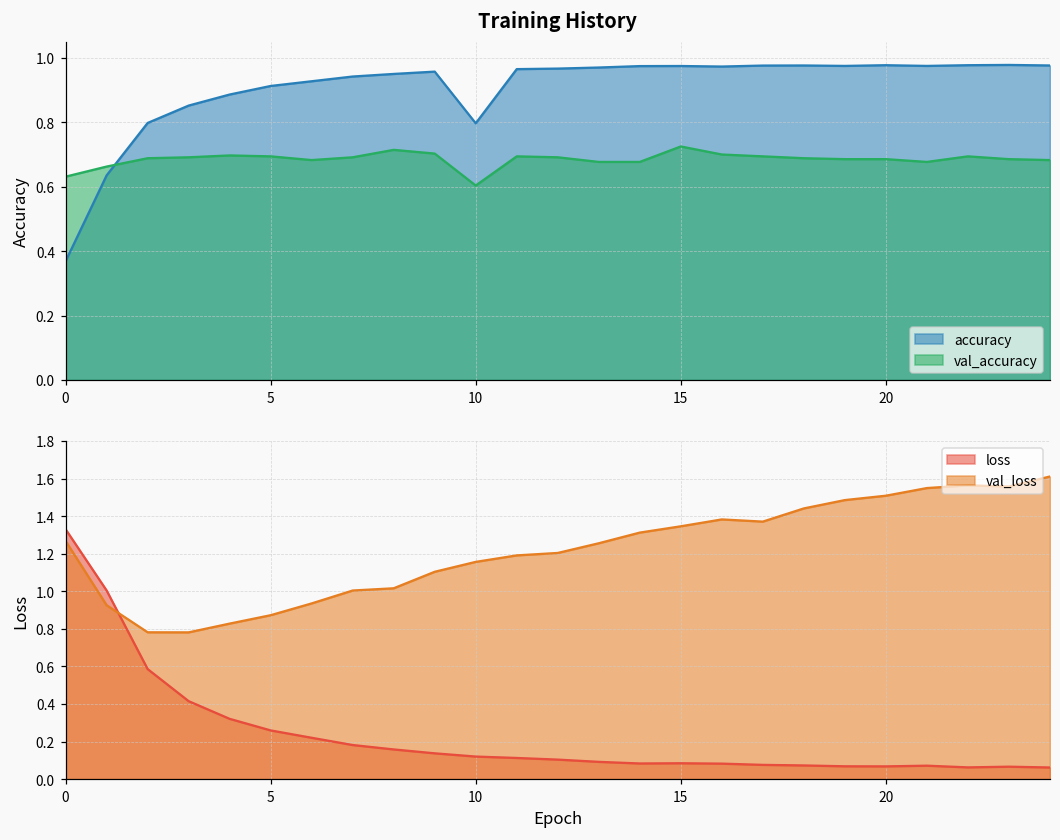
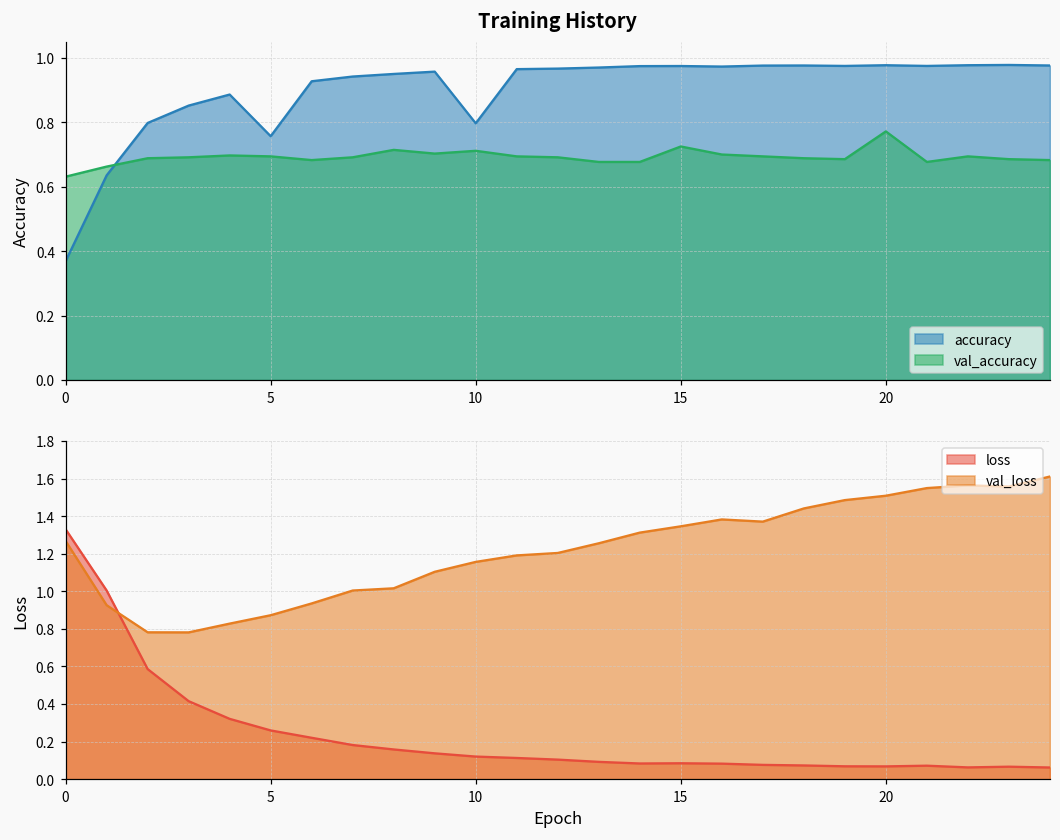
Training History, accuracy, 5: 0.91 -> 0.76
Training History, val_accuracy, 10: 0.60 -> 0.71
Training History, val_accuracy, 20: 0.69 -> 0.77
